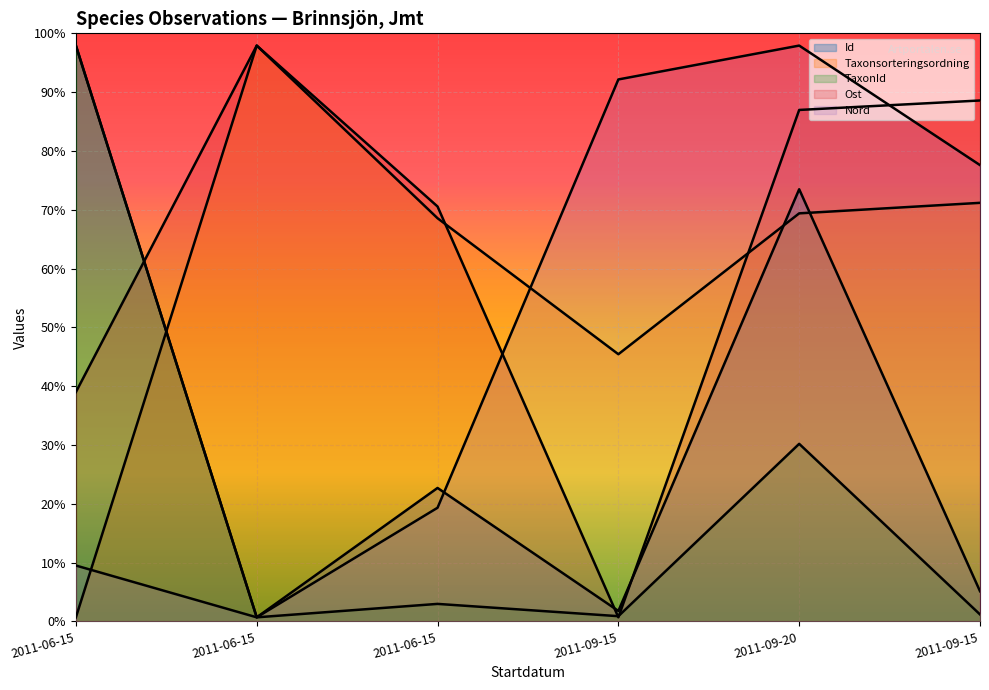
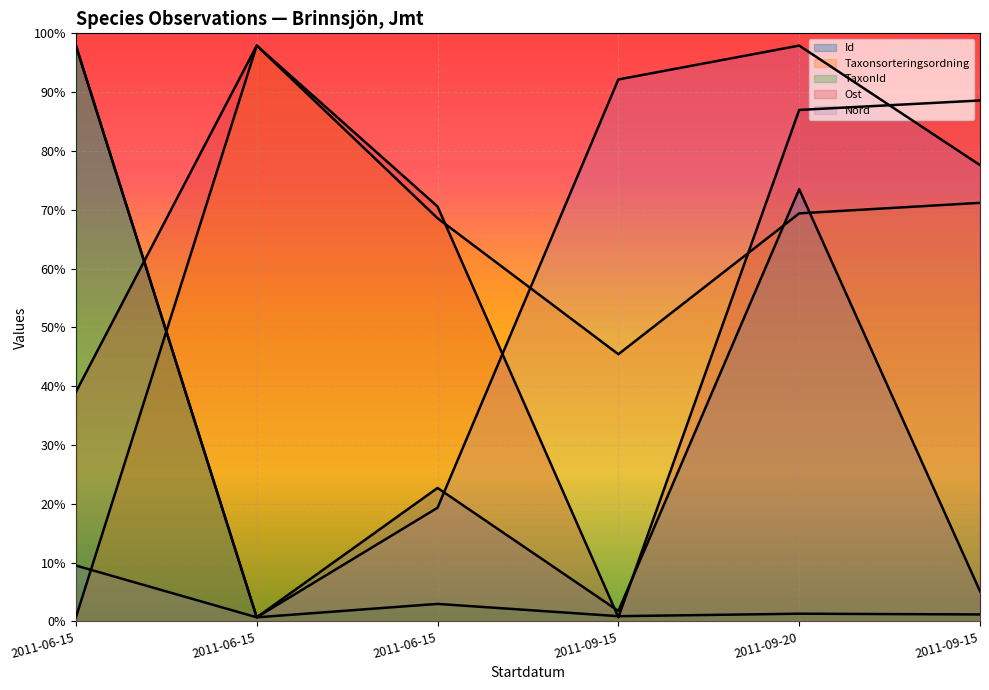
TaxonId, 2011-09-20: 30% -> 1%
